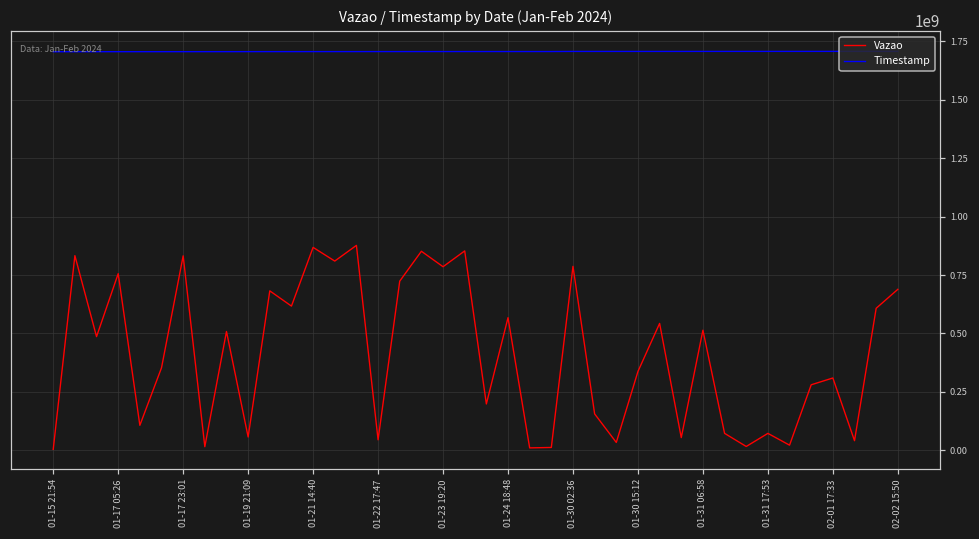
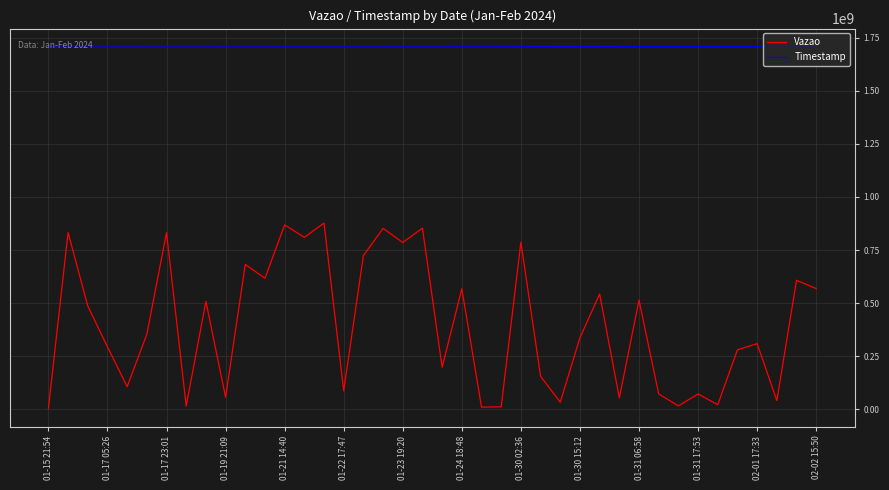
Vazao, 01-17 05:26: 760000000 -> 290000000
Vazao, 01-22 17:47: 40000000 -> 90000000
Vazao, 02-02 15:50: 690000000 -> 570000000
